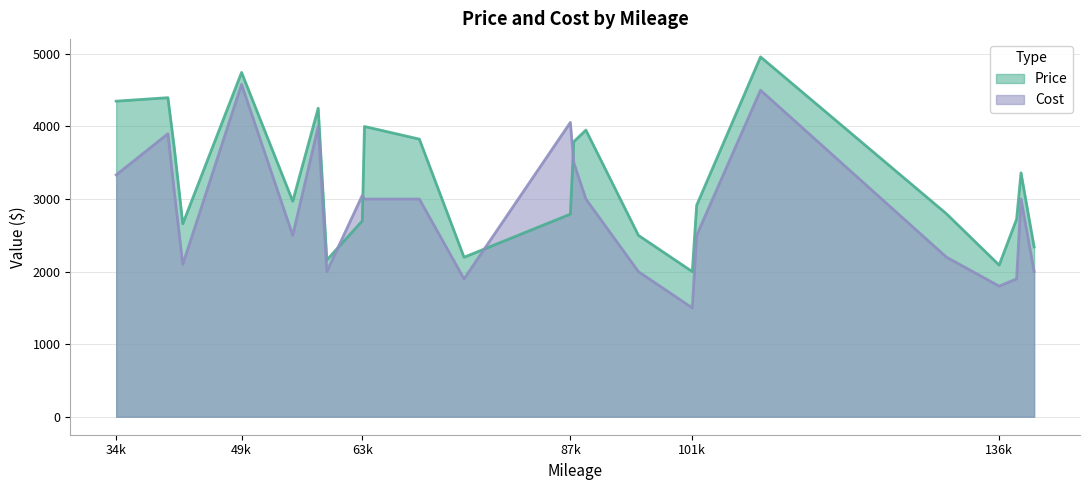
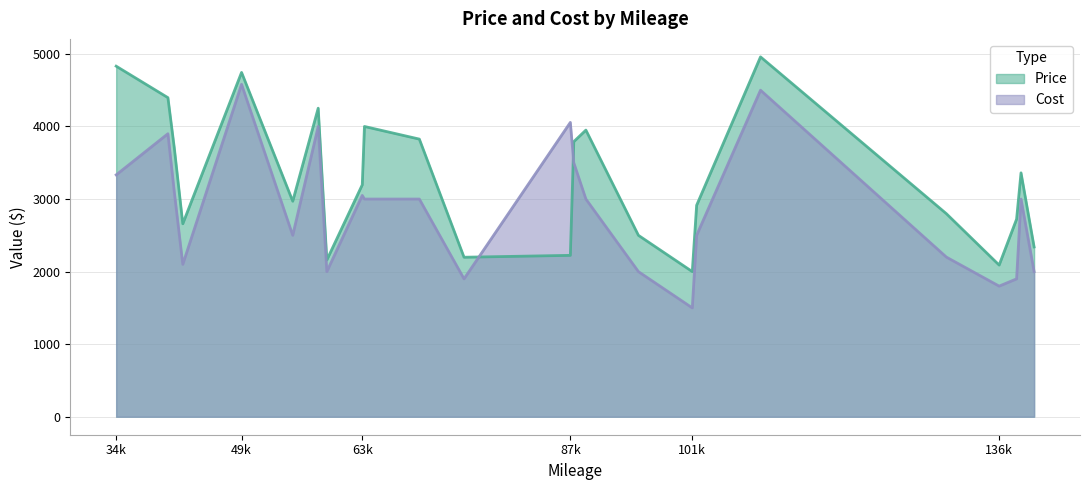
Price, 34k: 4300 -> 4800
Price, 63k: 2700 -> 3200
Price, 87k: 2800 -> 2200
